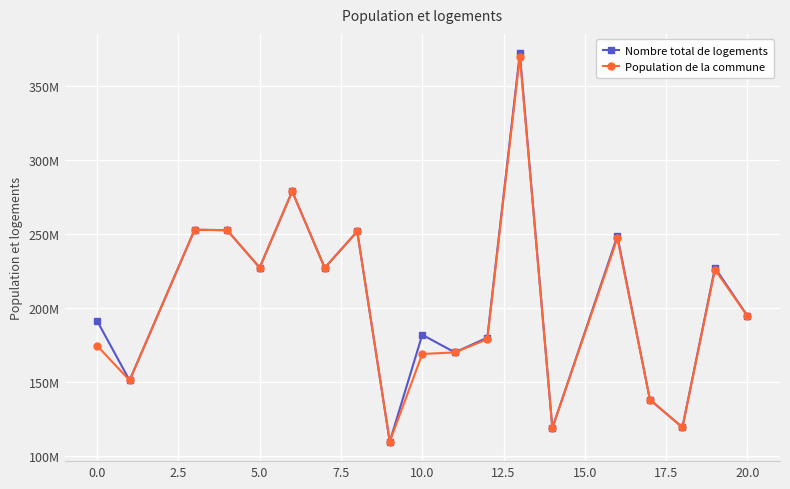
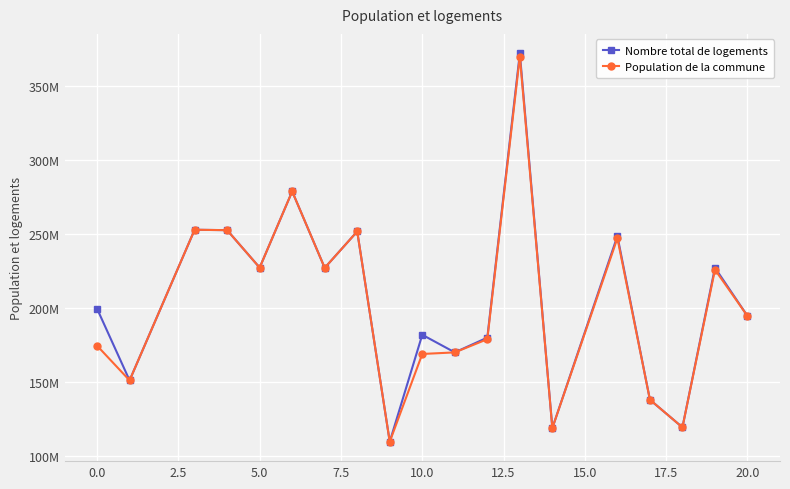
Nombre total de logements, 0.0: 191000000 -> 200000000
